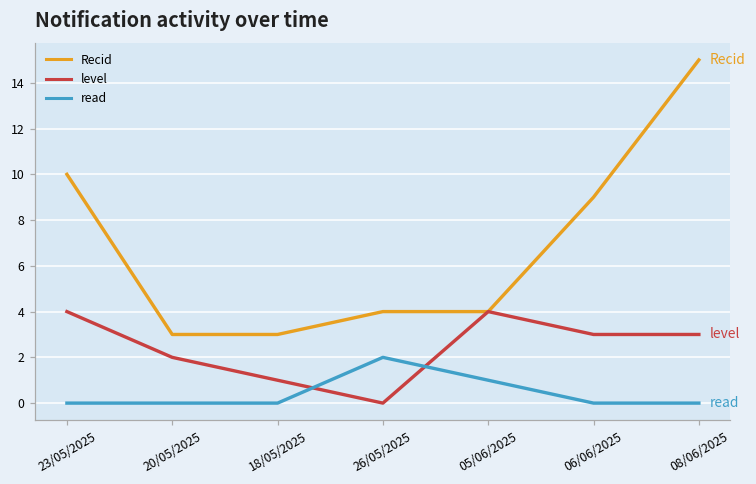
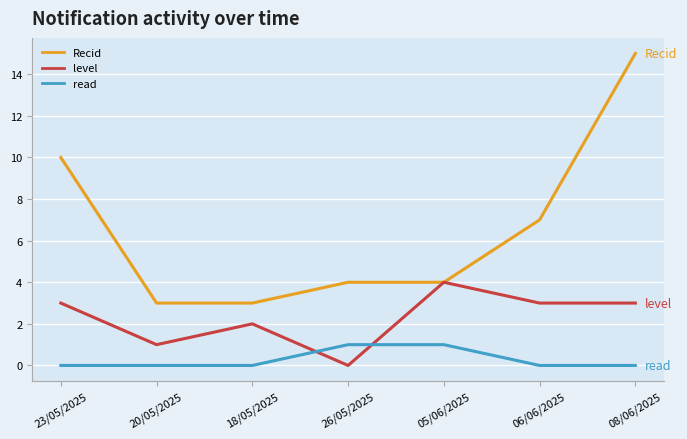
level, 23/05/2025: 4 -> 3
level, 20/05/2025: 2 -> 1
level, 18/05/2025: 1 -> 2
read, 26/05/2025: 2 -> 1
Recid, 06/06/2025: 9 -> 7
